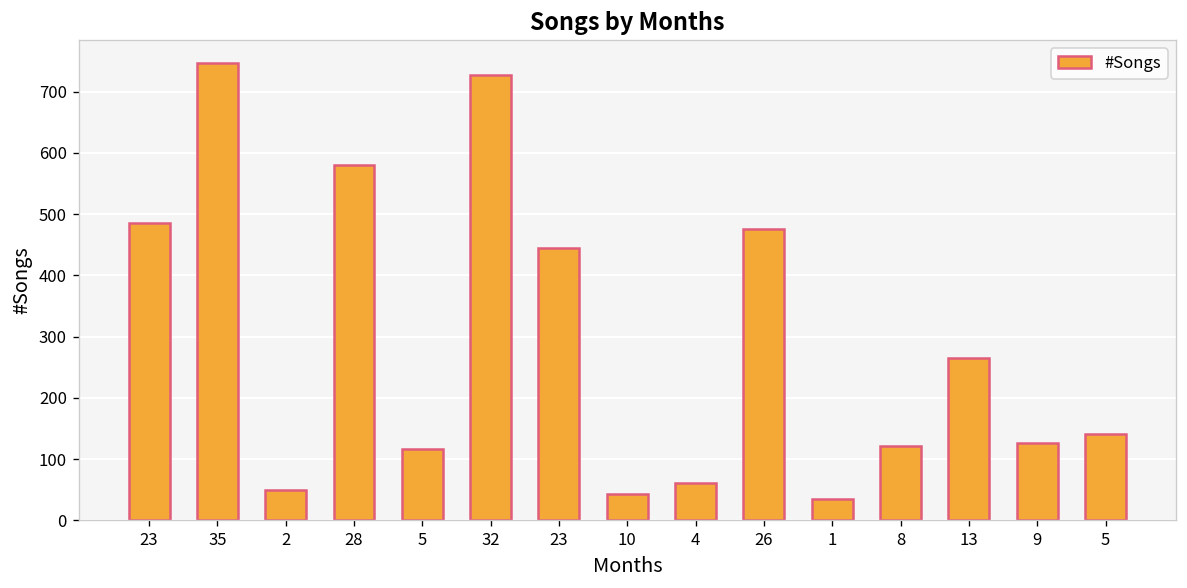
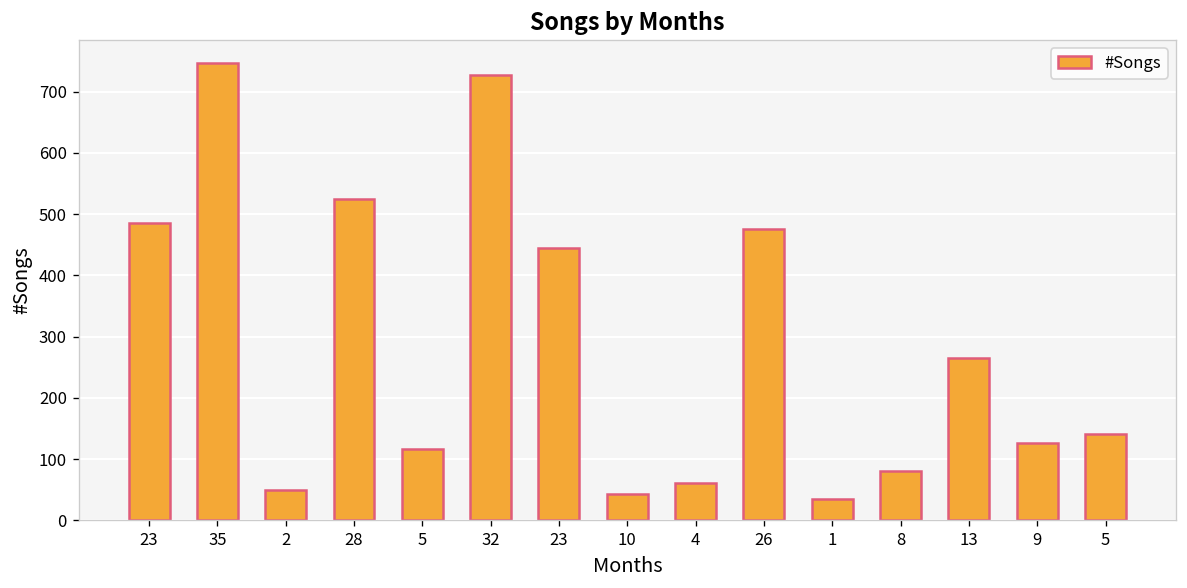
28: 580 -> 530
8: 120 -> 80
